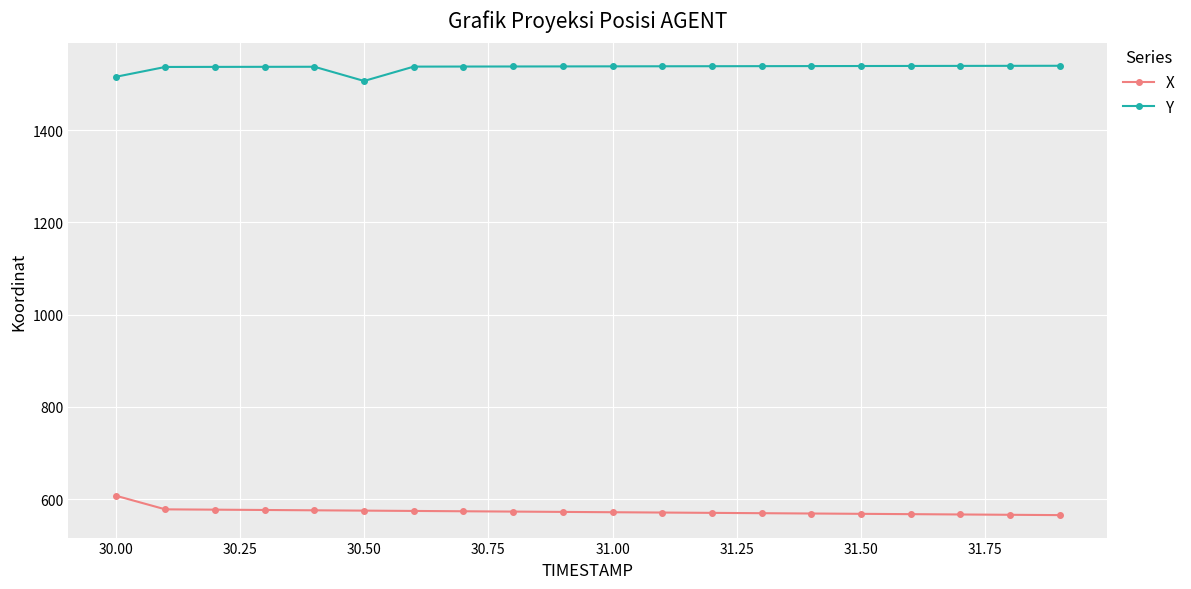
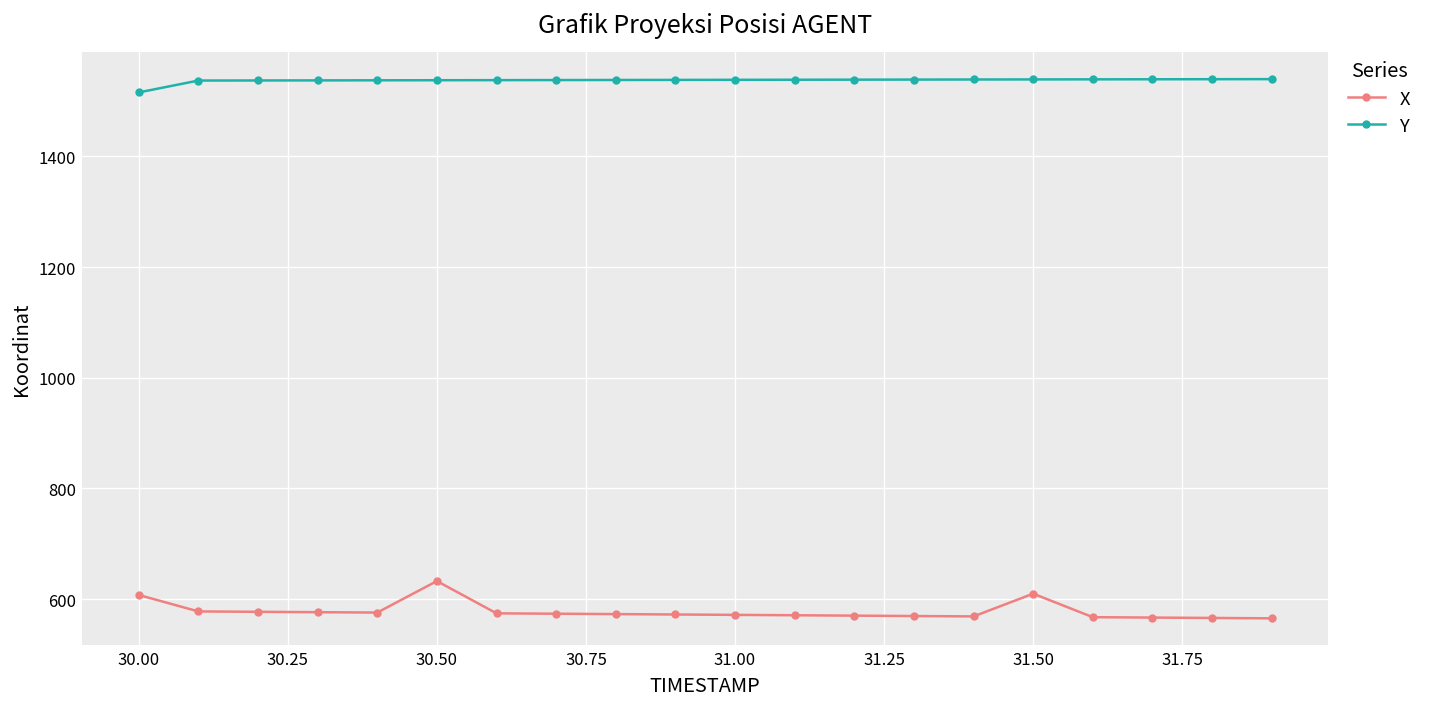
X, 30.50: 580 -> 630
Y, 30.50: 1510 -> 1540
X, 31.50: 570 -> 610
